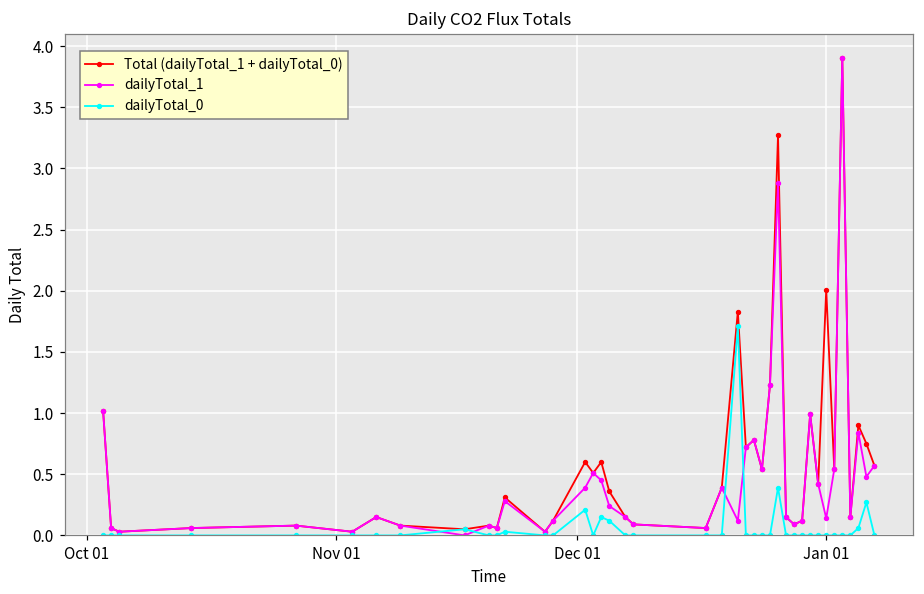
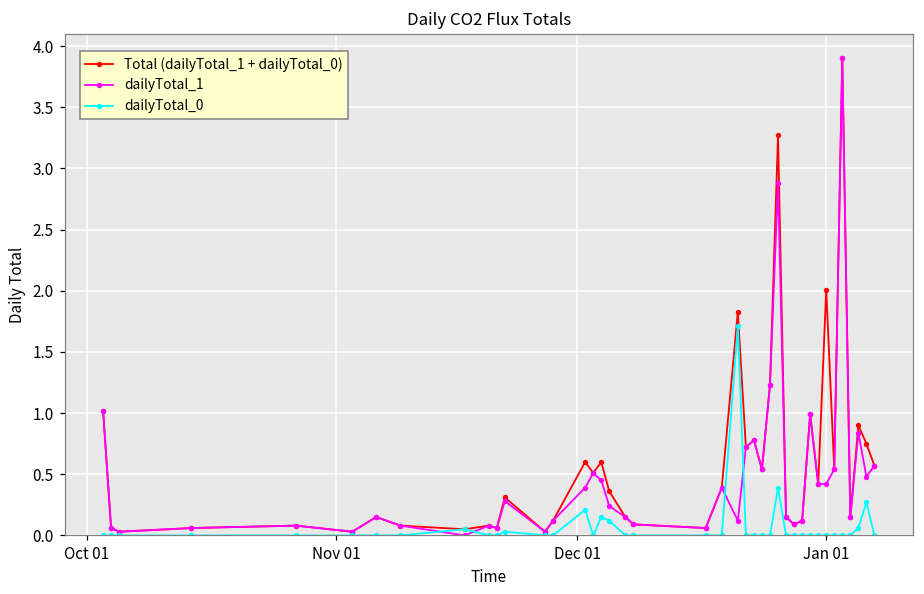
dailyTotal_1, Jan 01: 0.14 -> 0.42
